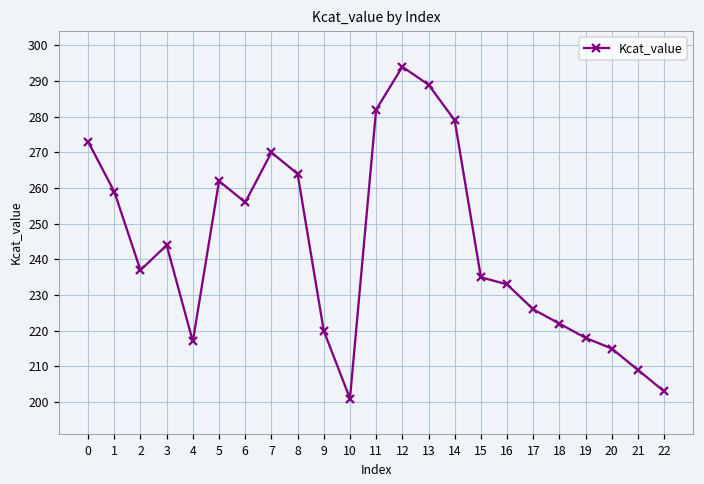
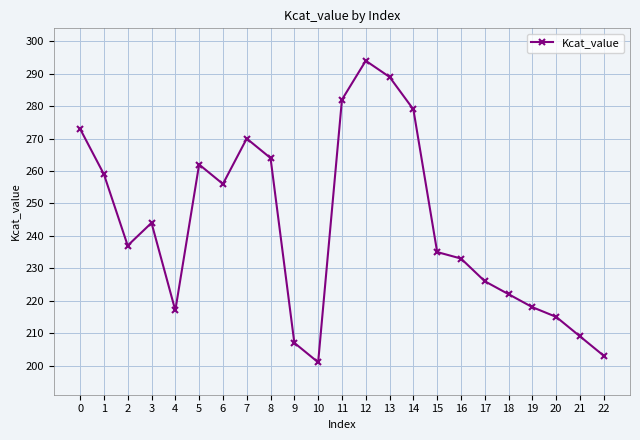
9: 220 -> 207
